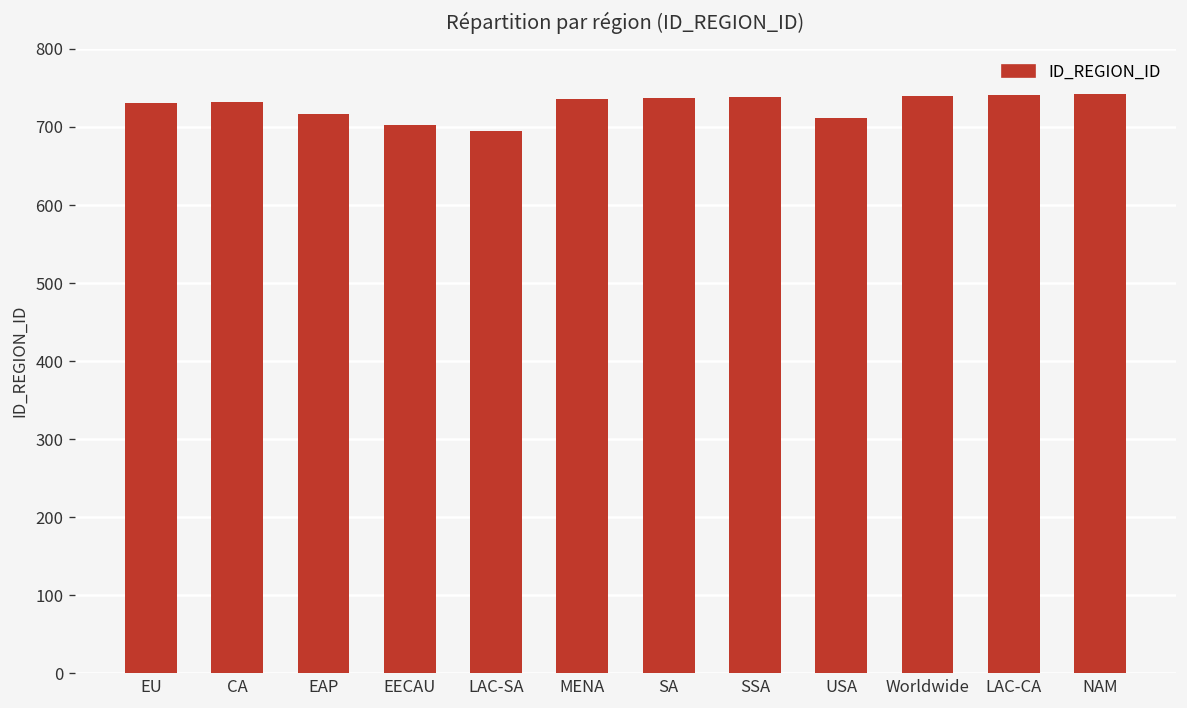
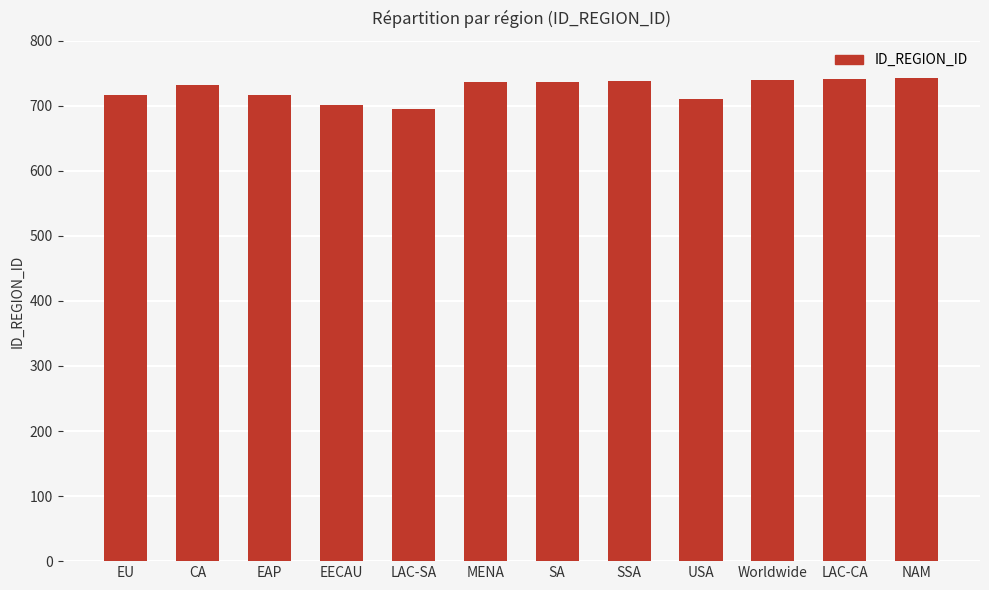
EU: 730 -> 720
